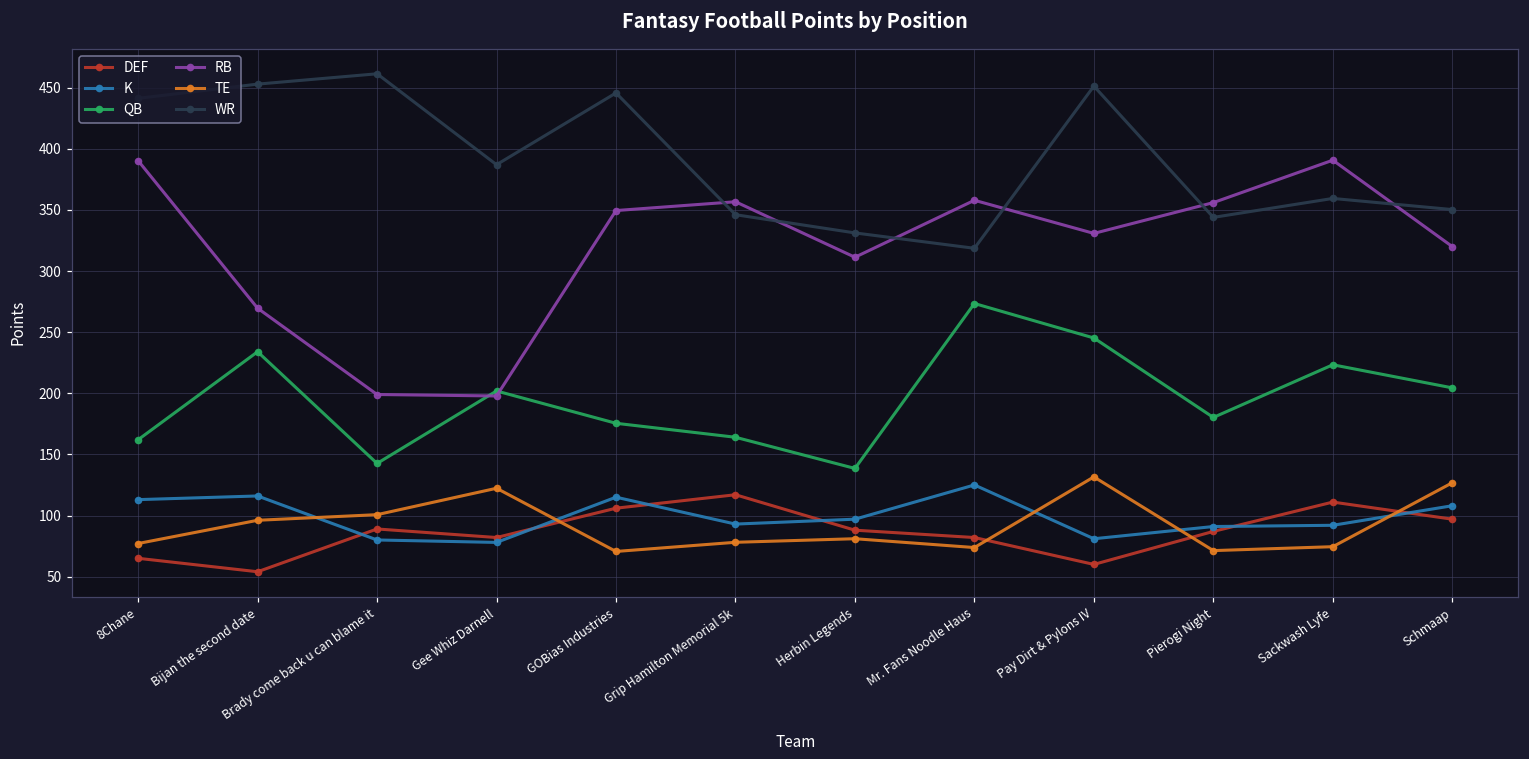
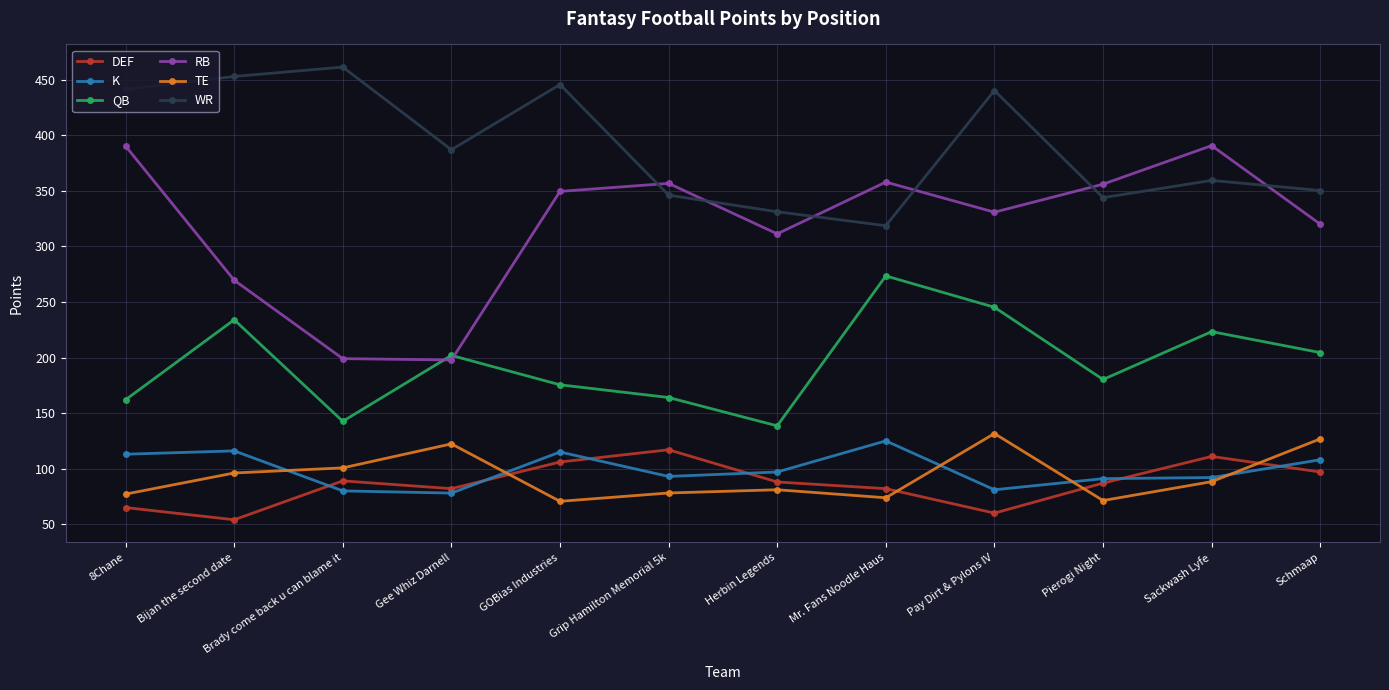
WR, Pay Dirt & Pylons IV: 451 -> 440
TE, Sackwash Lyfe: 75 -> 88
